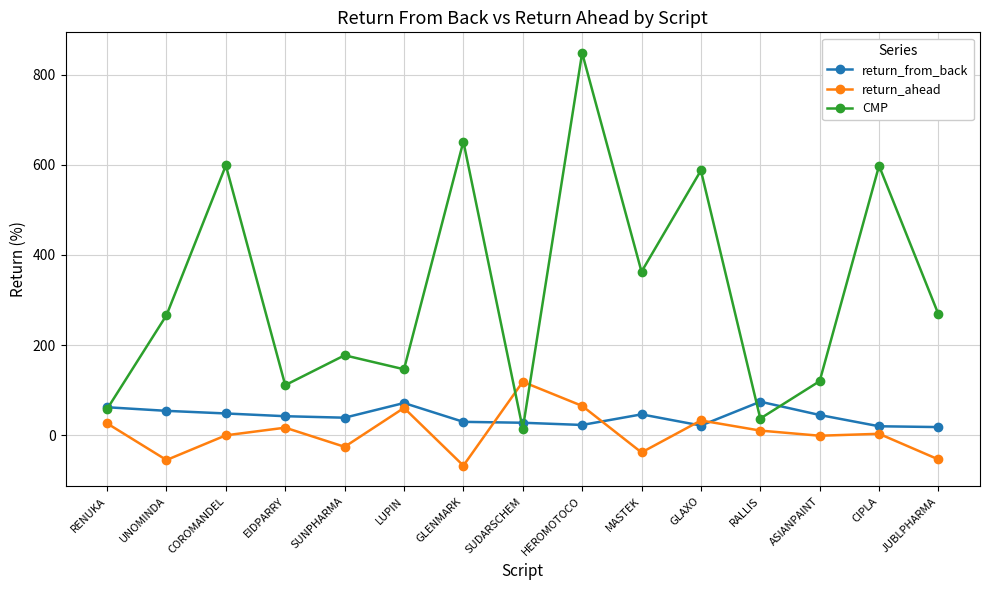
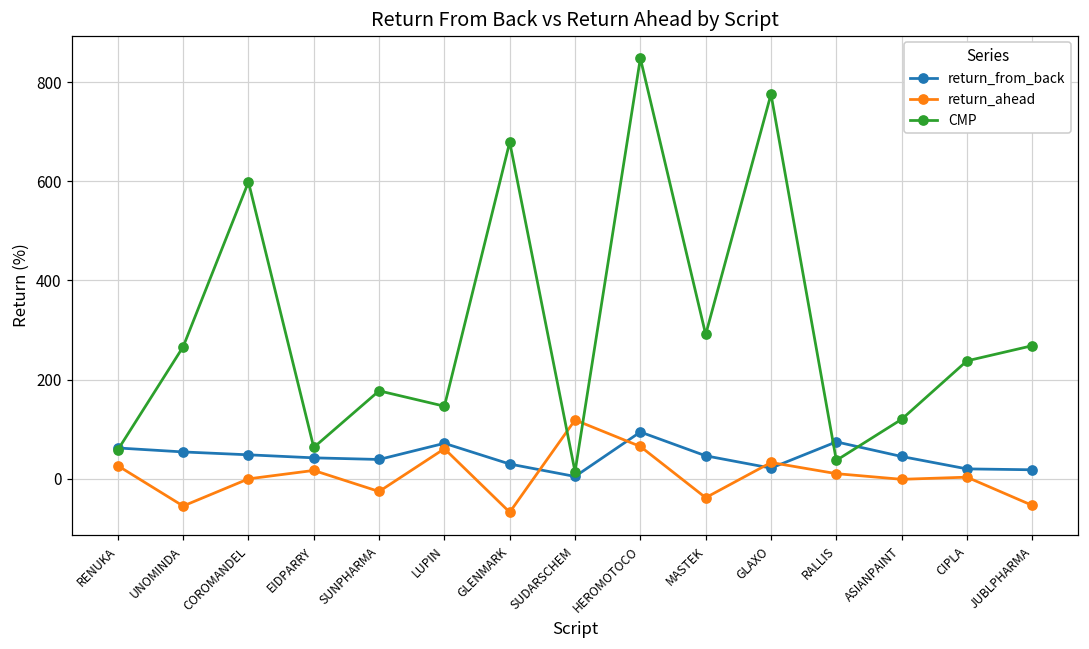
CMP, EIDPARRY: 110 -> 60
CMP, GLENMARK: 650 -> 680
return_from_back, SUDARSCHEM: 30 -> 0
return_from_back, HEROMOTOCO: 20 -> 90
CMP, MASTEK: 360 -> 290
CMP, GLAXO: 590 -> 780
CMP, CIPLA: 600 -> 240
